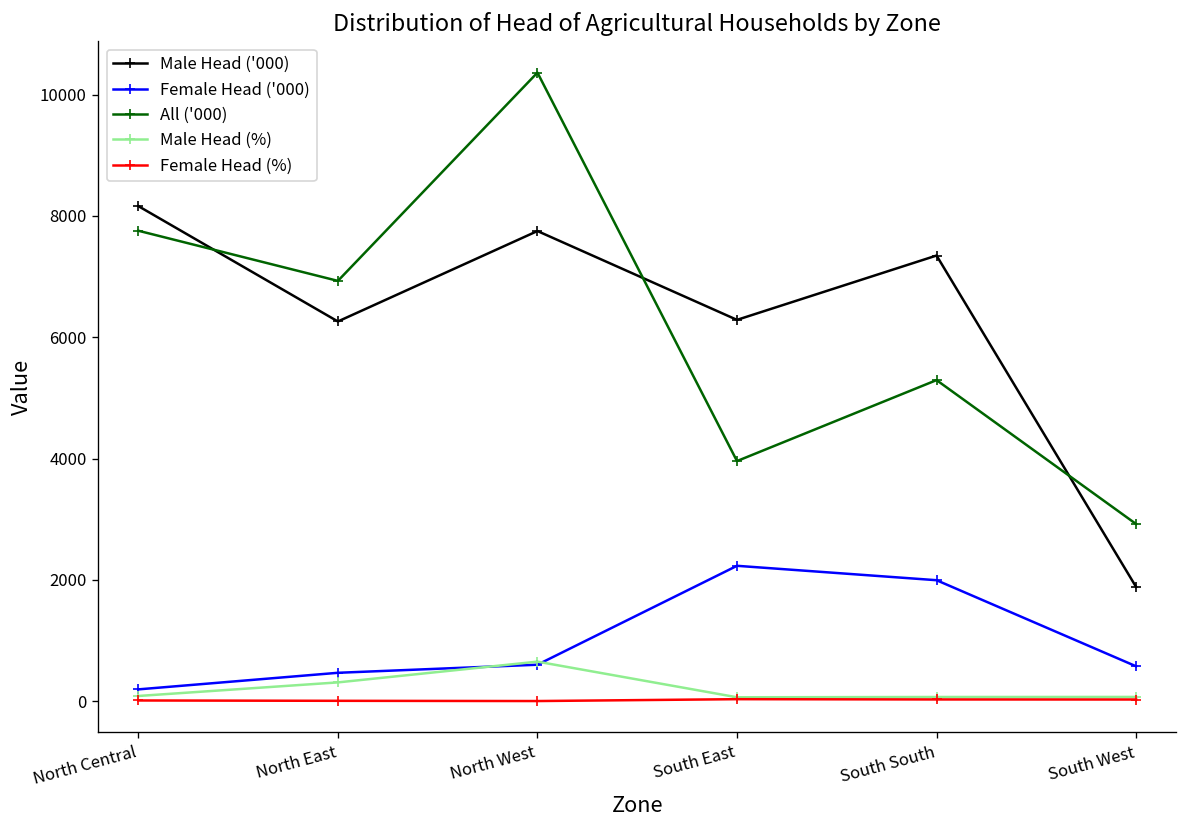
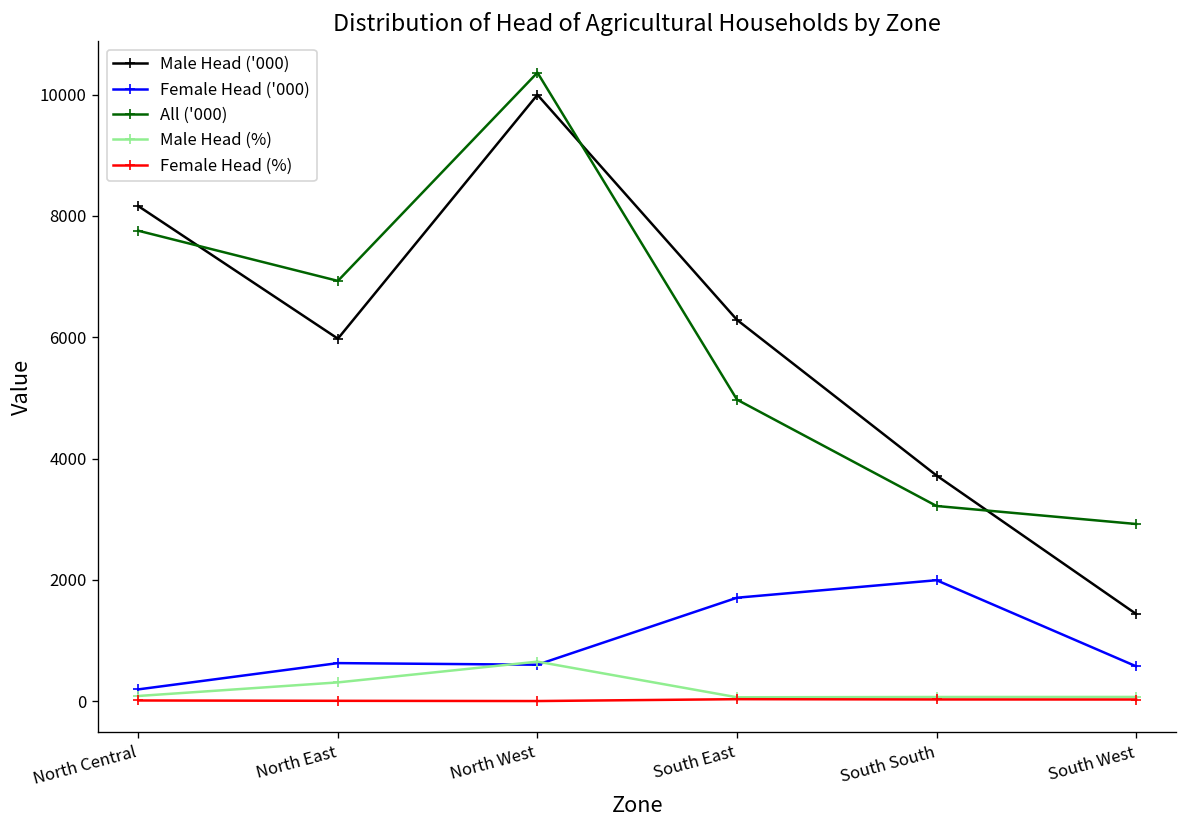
Male Head ('000), North East: 6300 -> 6000
Female Head ('000), North East: 500 -> 600
Male Head ('000), North West: 7800 -> 10000
Female Head ('000), South East: 2200 -> 1700
All ('000), South East: 4000 -> 5000
Male Head ('000), South South: 7300 -> 3700
All ('000), South South: 5300 -> 3200
Male Head ('000), South West: 1900 -> 1400
